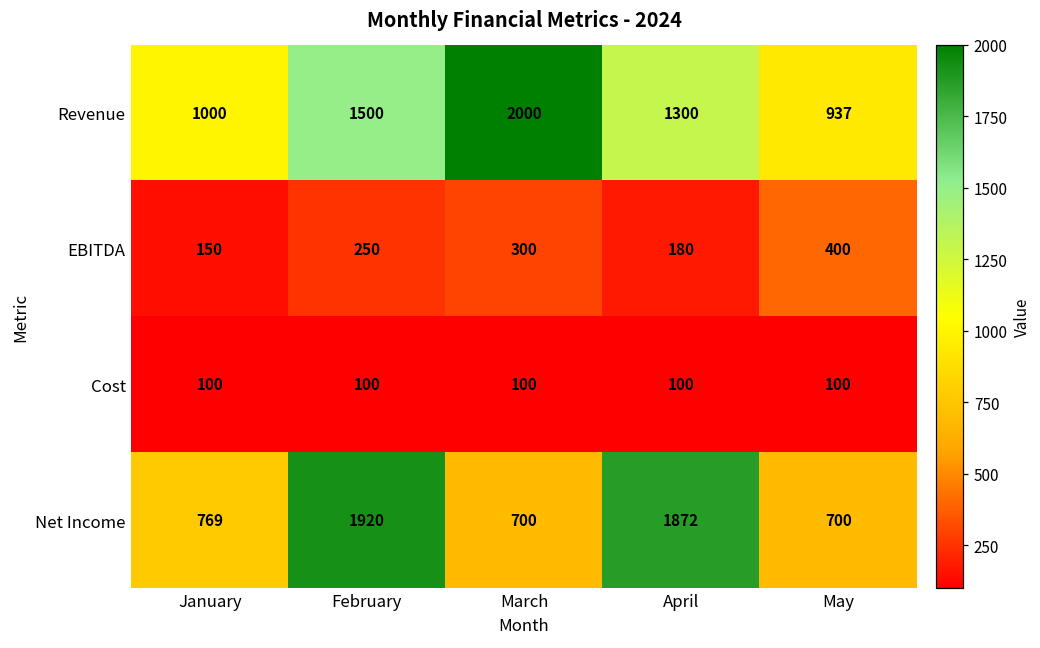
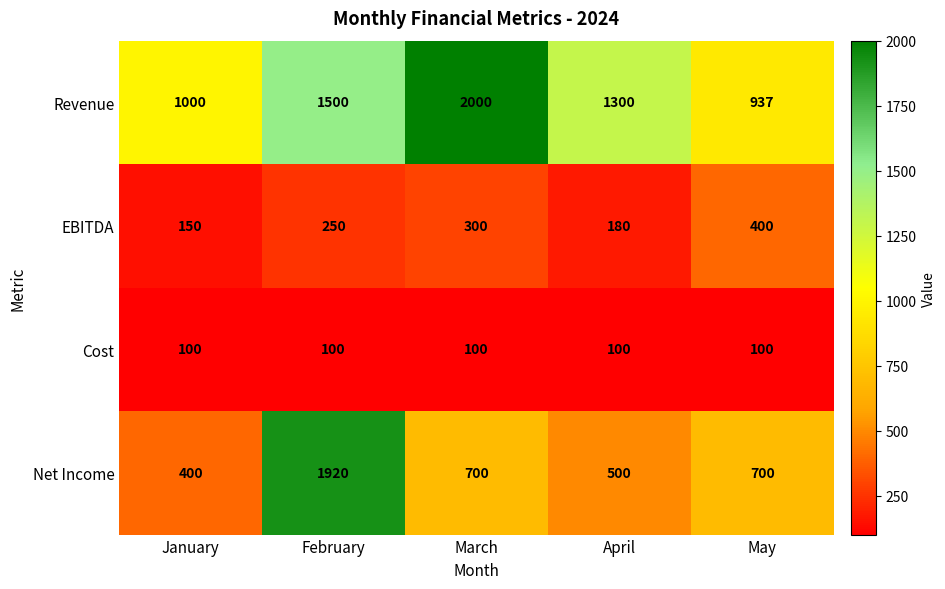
Net Income, January: 769 -> 400
Net Income, April: 1872 -> 500
